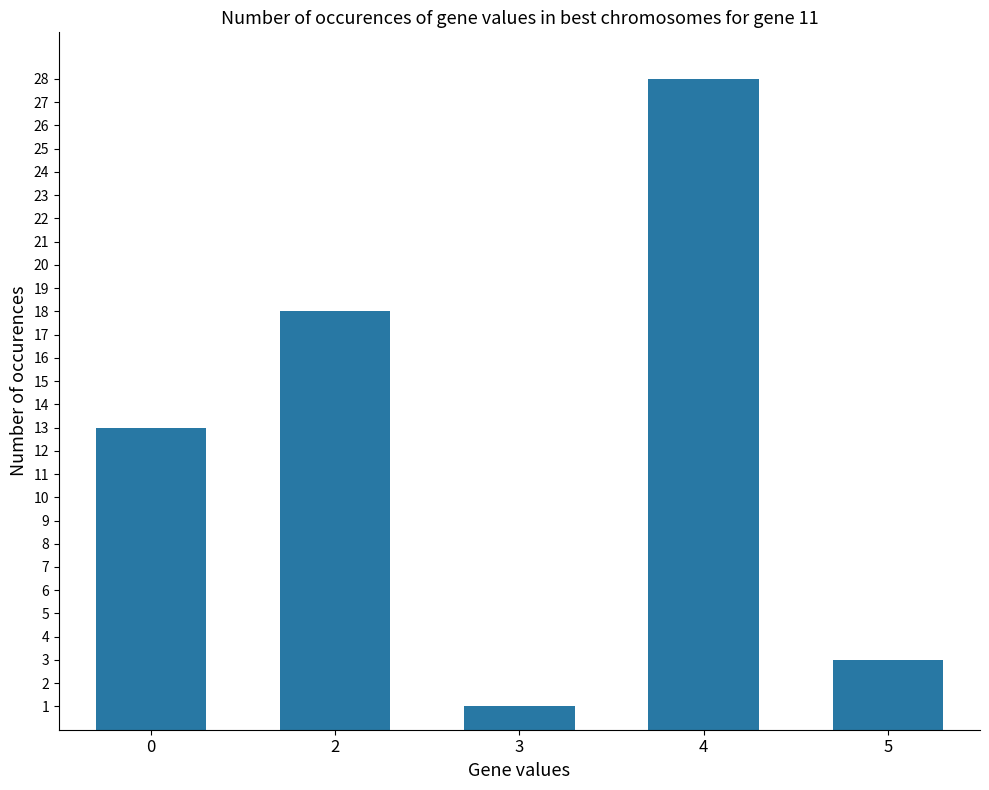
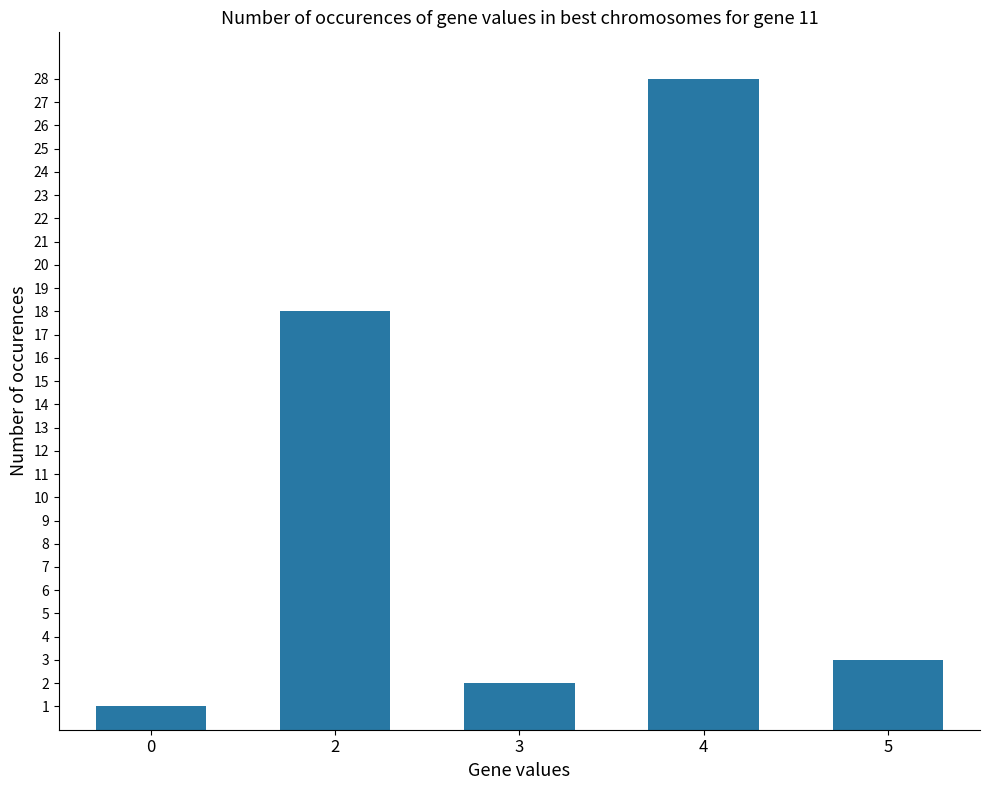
0: 13 -> 1
3: 1 -> 2
